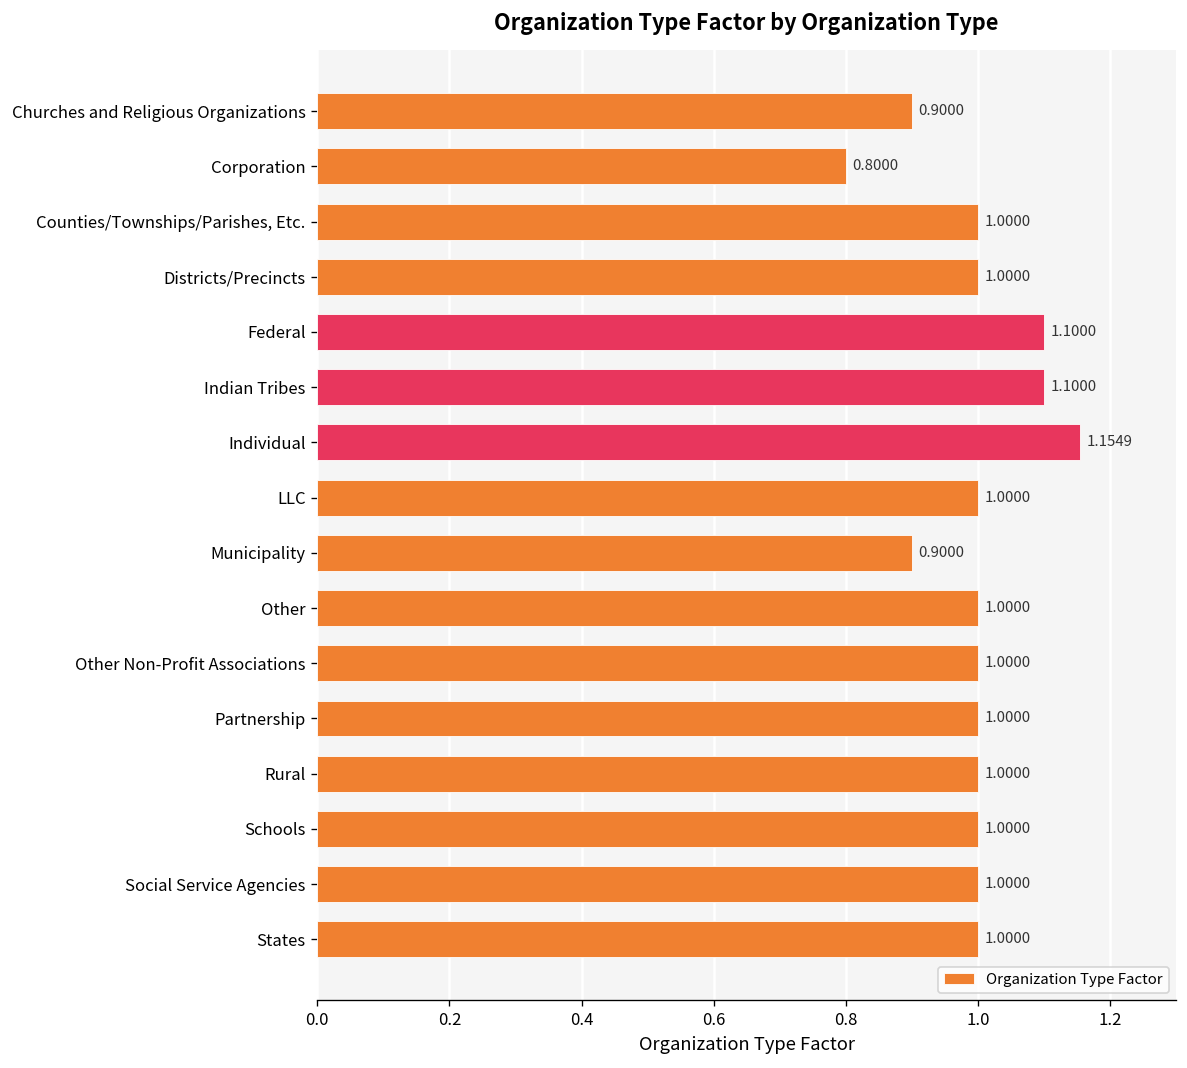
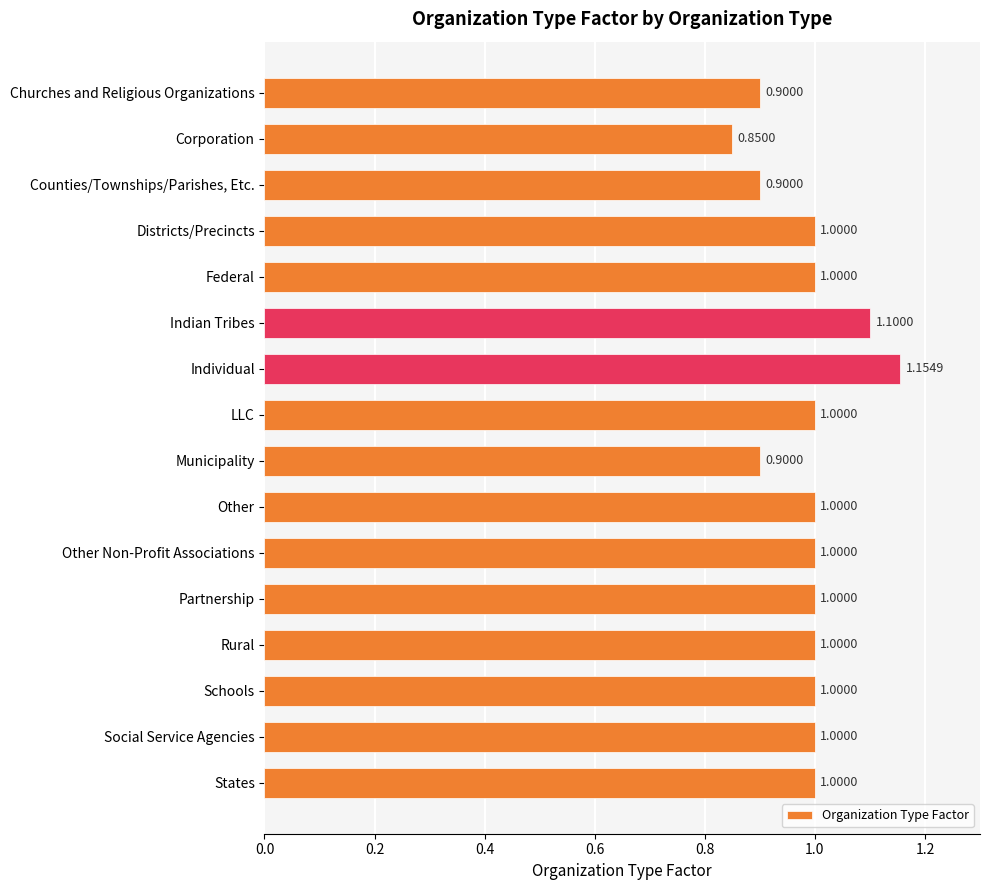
Corporation: 0.8000 -> 0.8500
Counties/Townships/Parishes, Etc.: 1.0000 -> 0.9000
Federal: 1.1000 -> 1.0000
